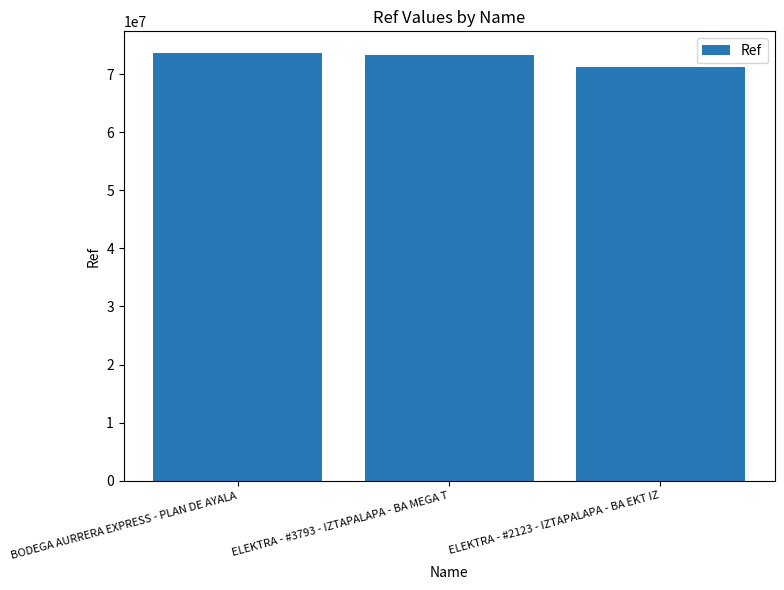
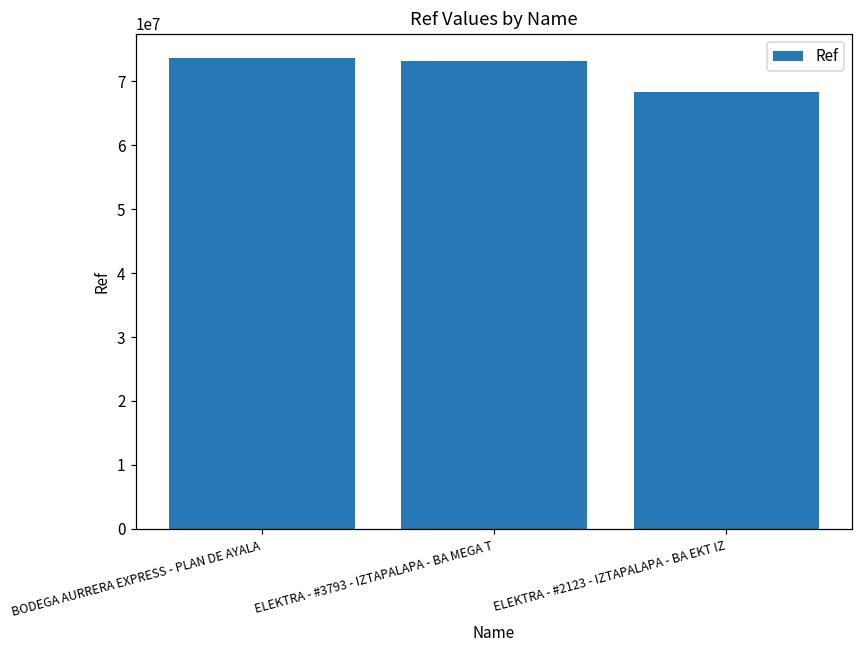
ELEKTRA - #2123 - IZTAPALAPA - BA EKT IZ: 71000000 -> 68000000
